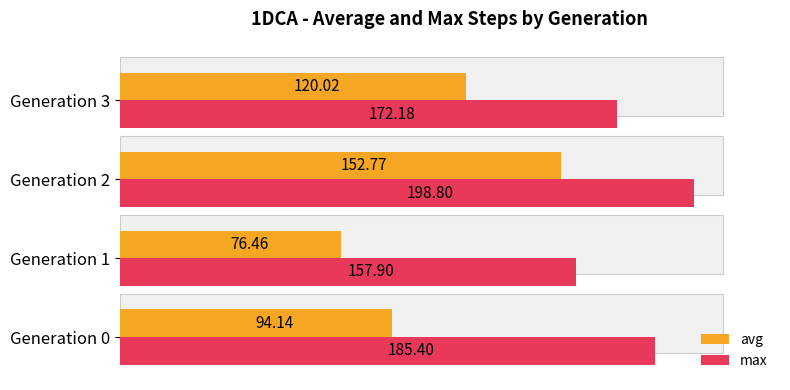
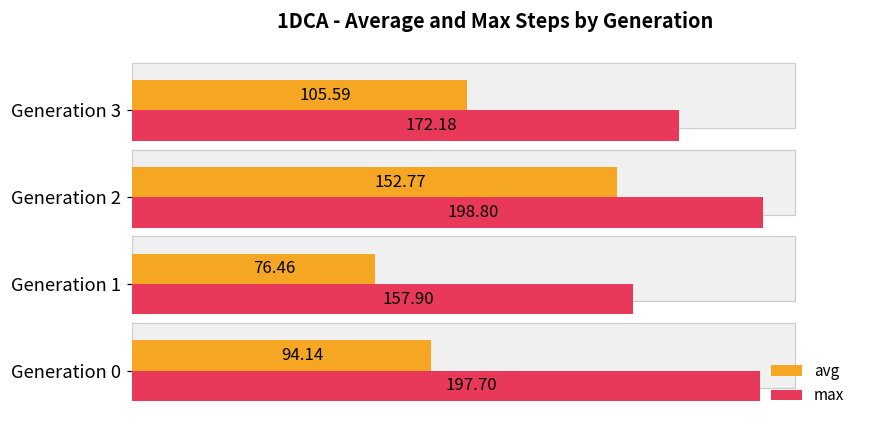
avg, Generation 3: 120.02 -> 105.59
max, Generation 0: 185.40 -> 197.70
